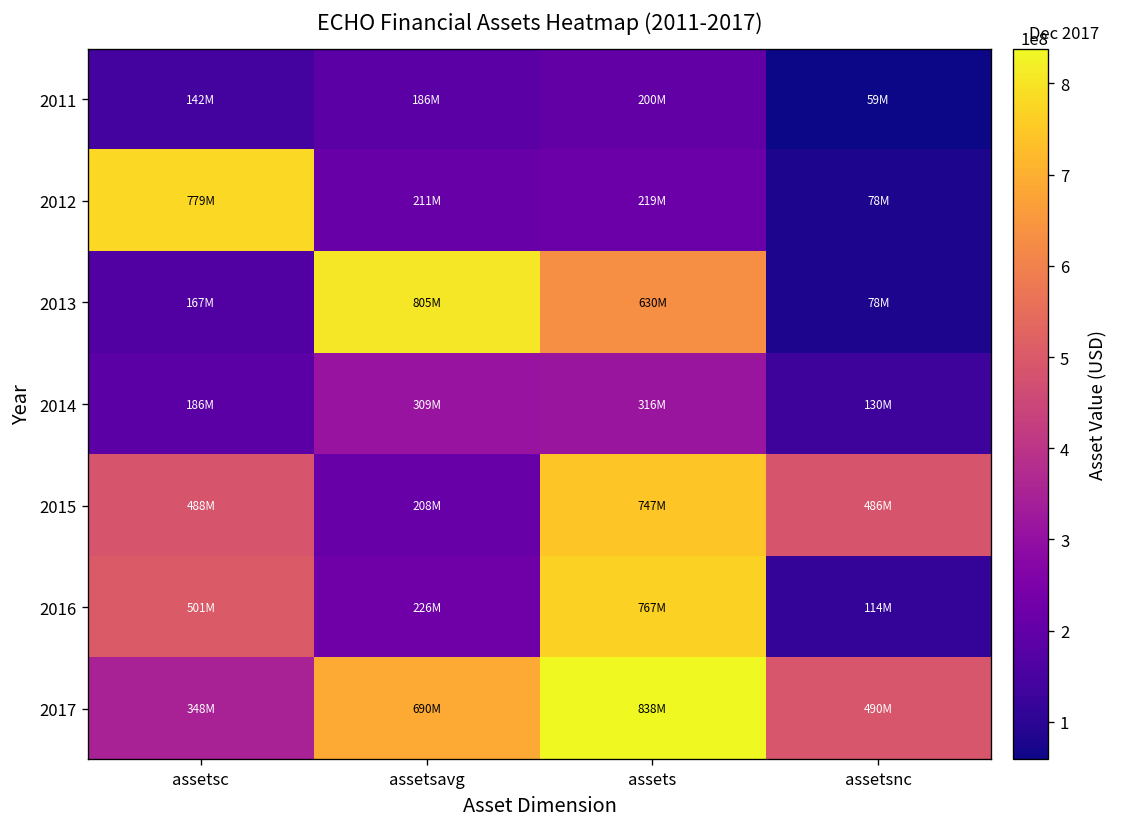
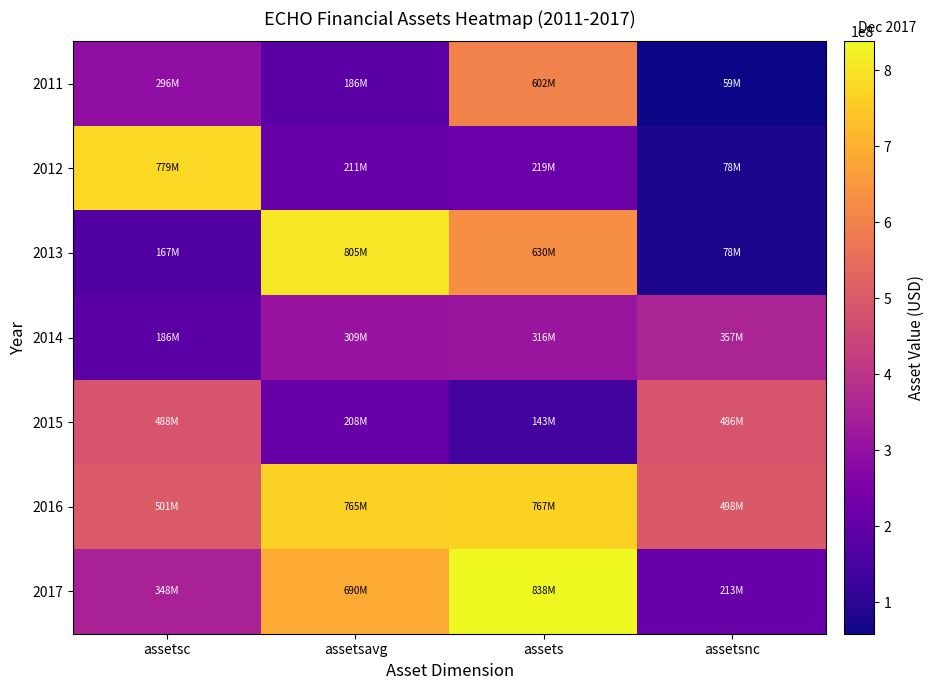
2011, assetsc: 142M -> 296M
2011, assets: 200M -> 602M
2014, assetsnc: 130M -> 357M
2015, assets: 747M -> 143M
2016, assetsavg: 226M -> 765M
2016, assetsnc: 114M -> 498M
2017, assetsnc: 490M -> 213M
